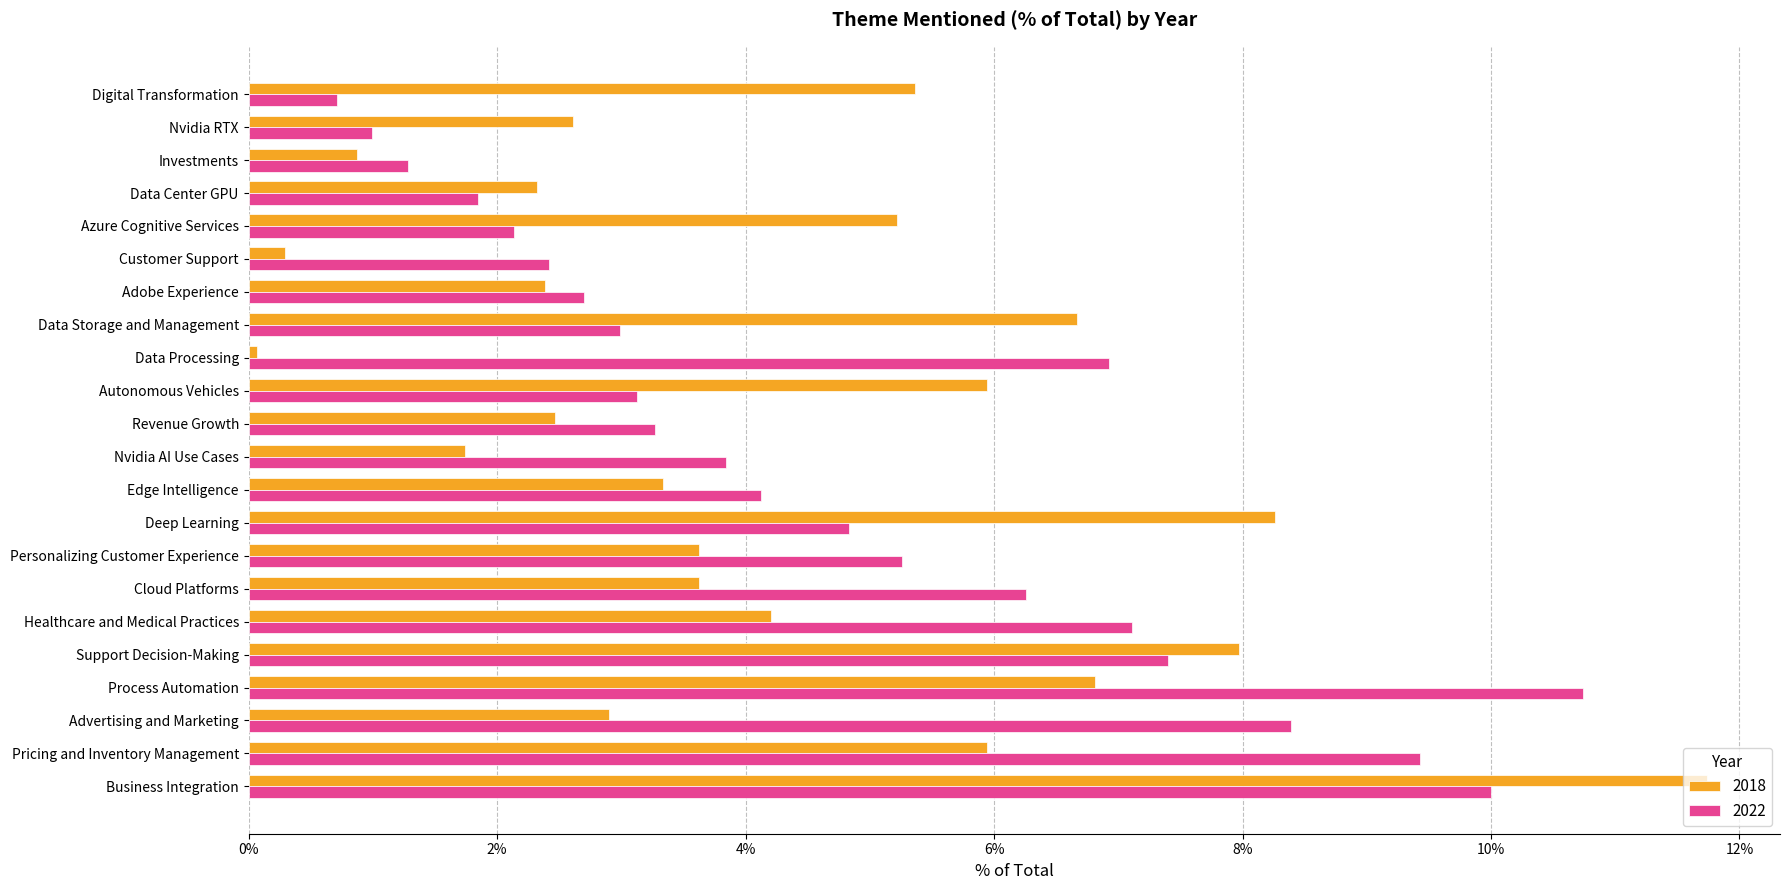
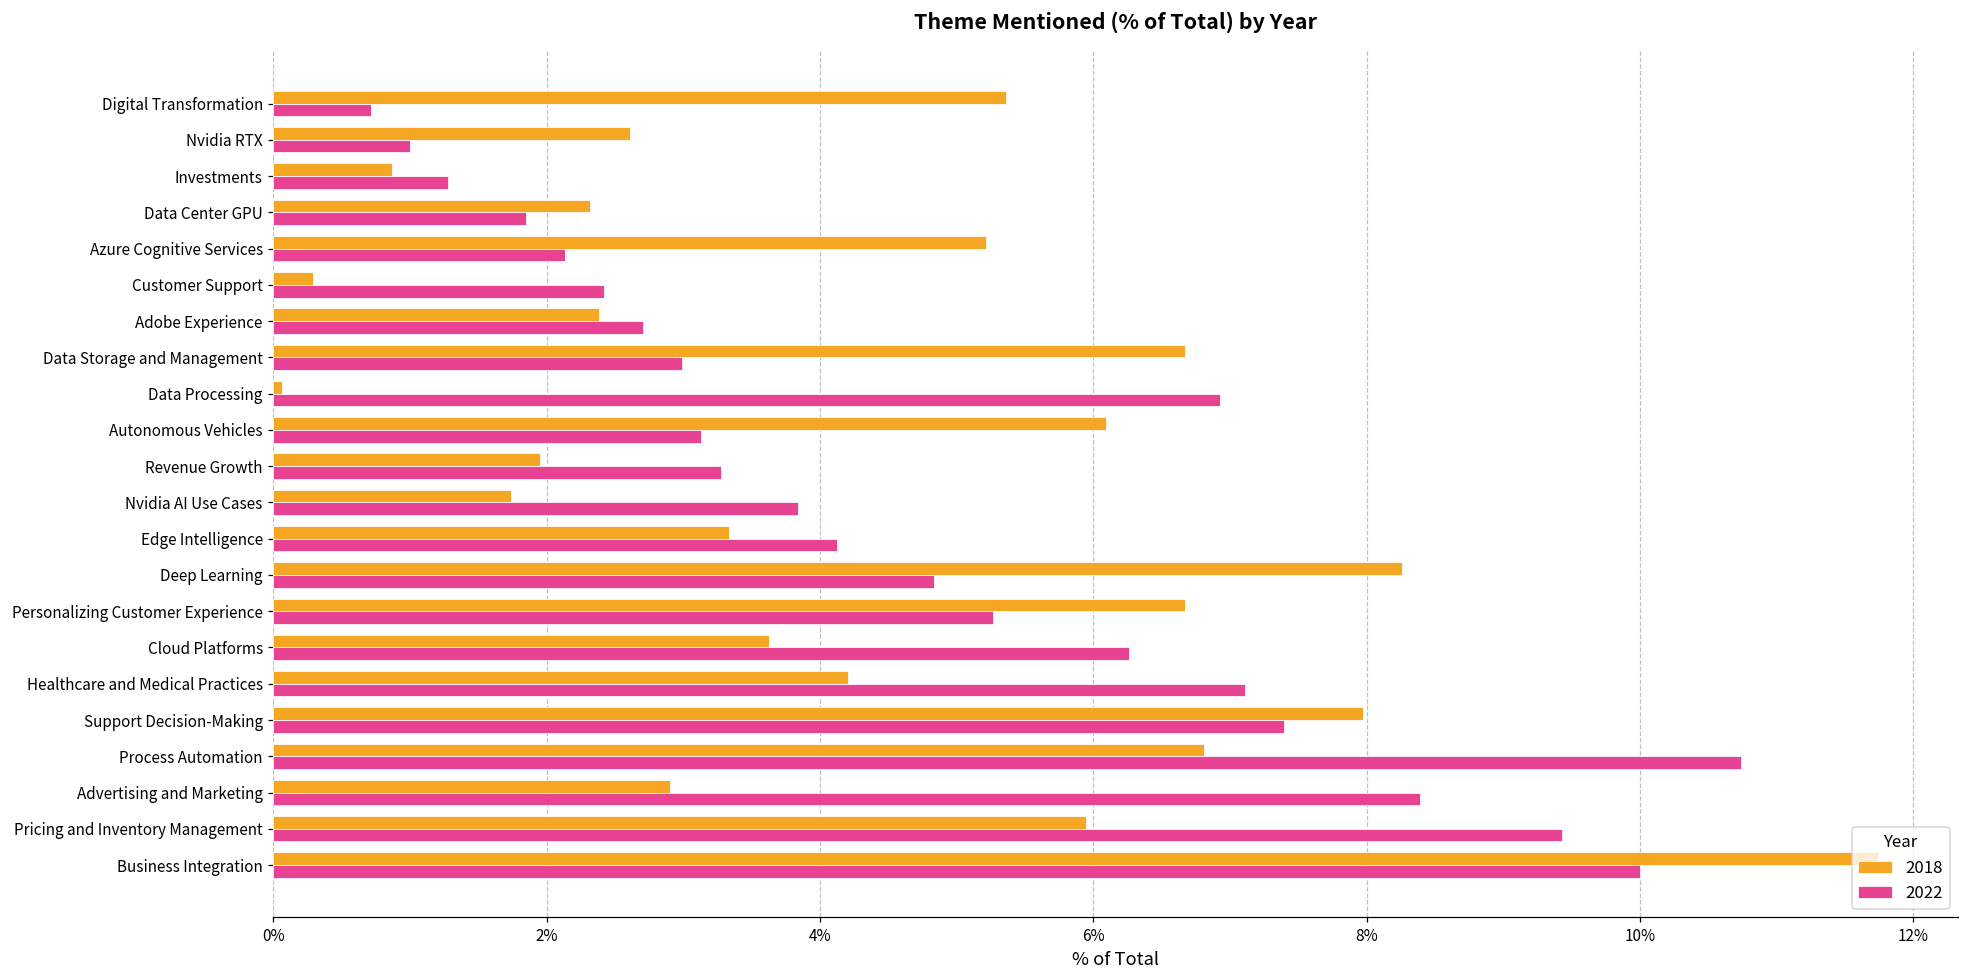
2018, Autonomous Vehicles: 5.94% -> 6.09%
2018, Revenue Growth: 2.46% -> 1.95%
2018, Personalizing Customer Experience: 3.62% -> 6.67%
